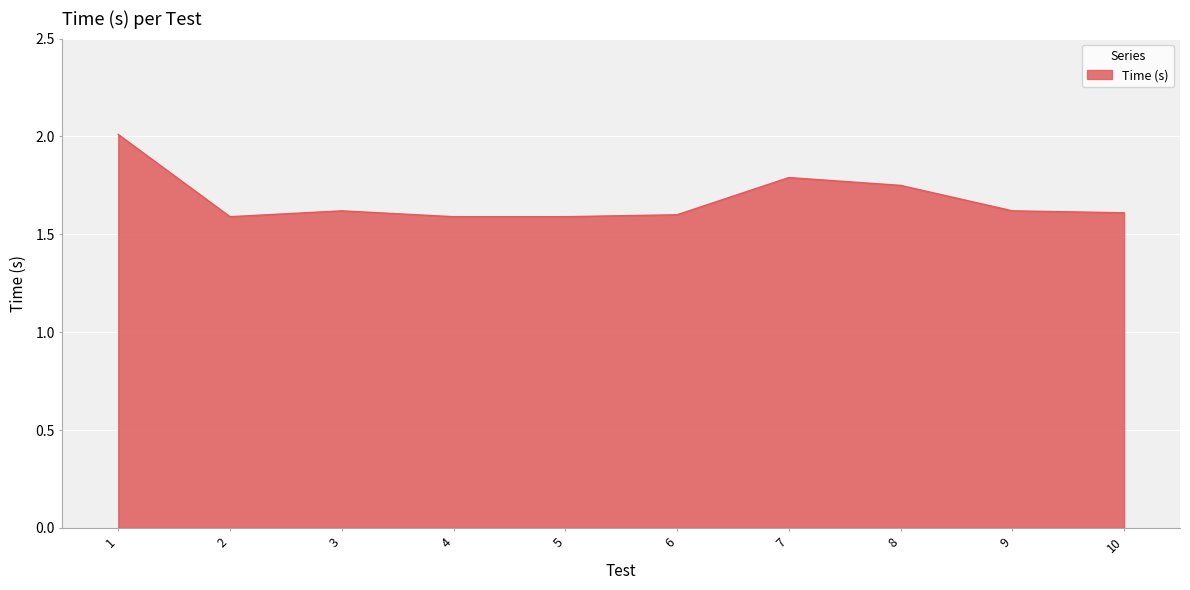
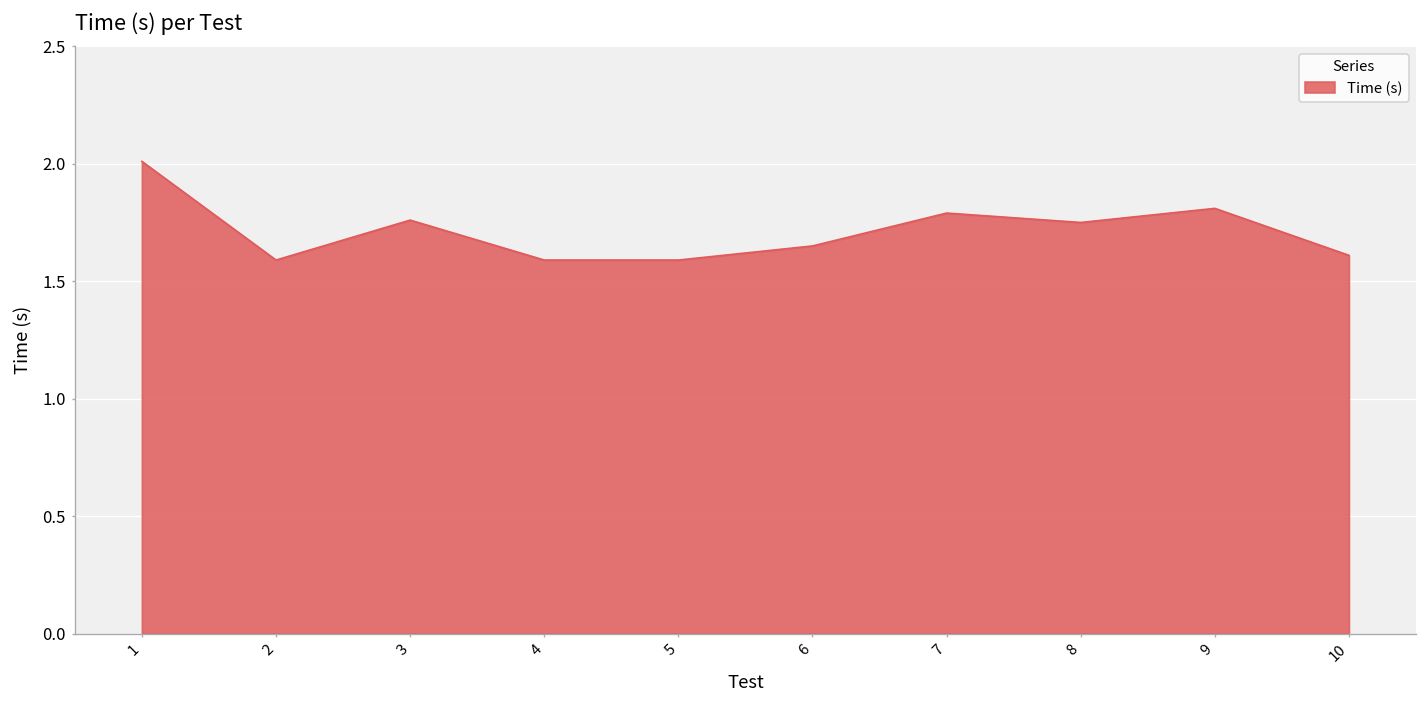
3: 1.62 -> 1.76
6: 1.60 -> 1.65
9: 1.62 -> 1.81
